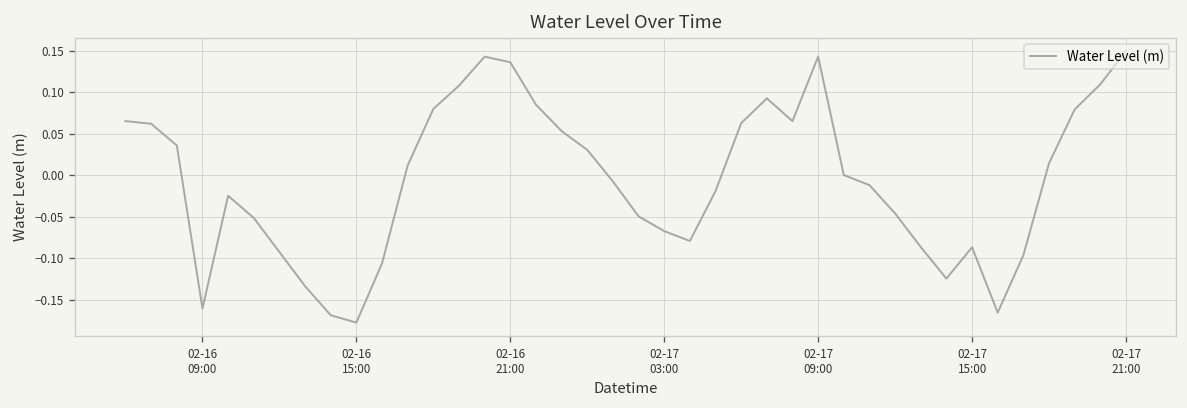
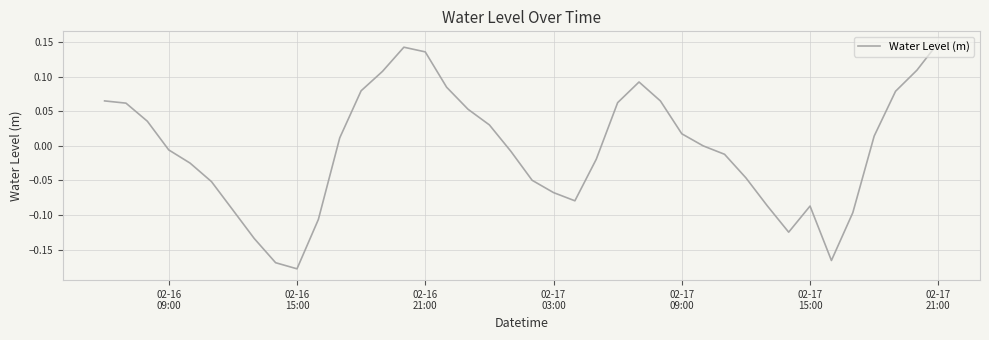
02-16 09:00: -0.16 -> -0.01
02-17 09:00: 0.14 -> 0.02
